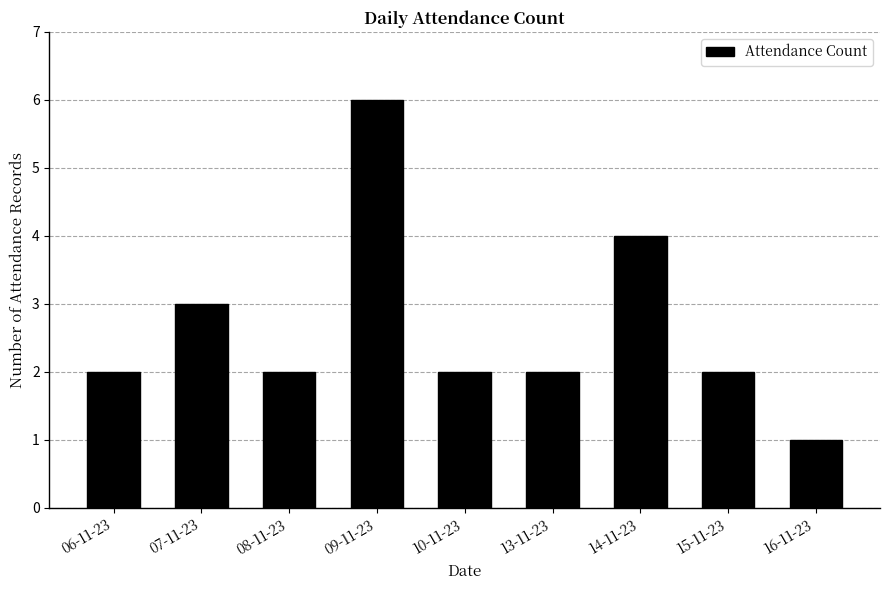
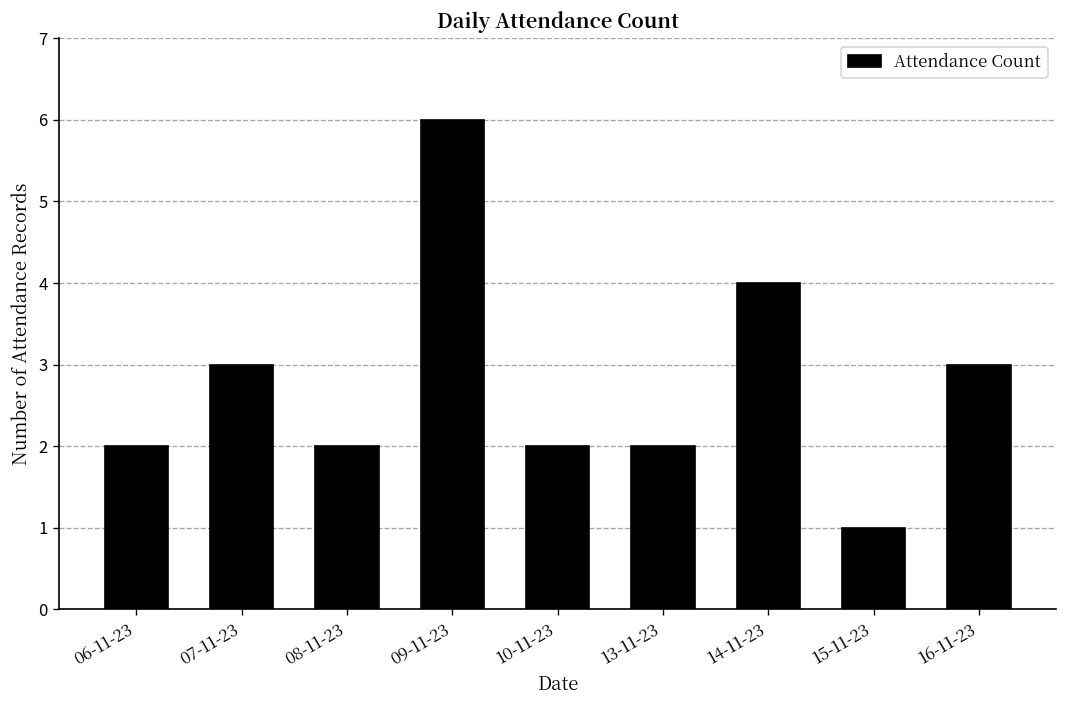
15-11-23: 2 -> 1
16-11-23: 1 -> 3
